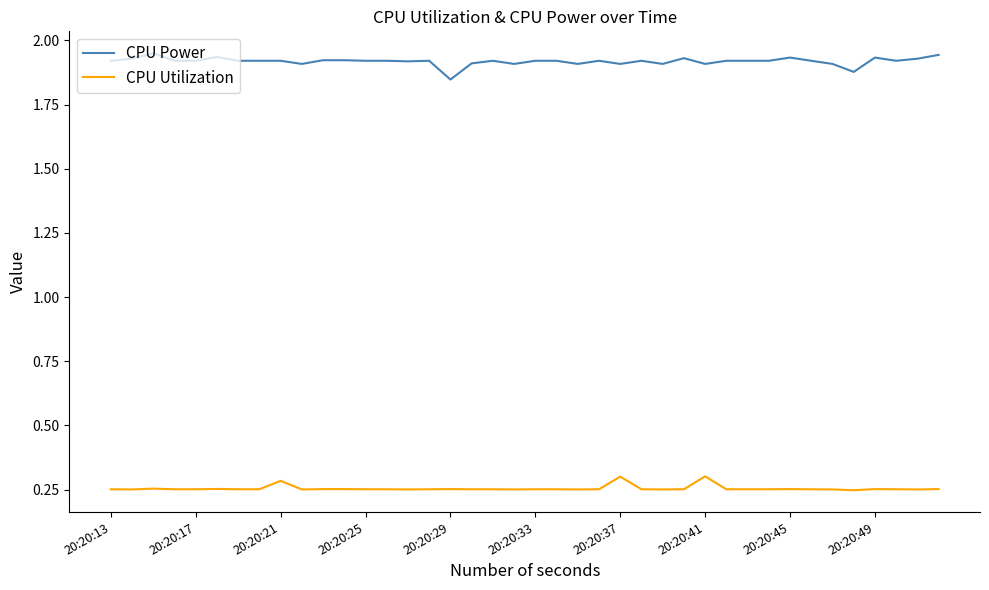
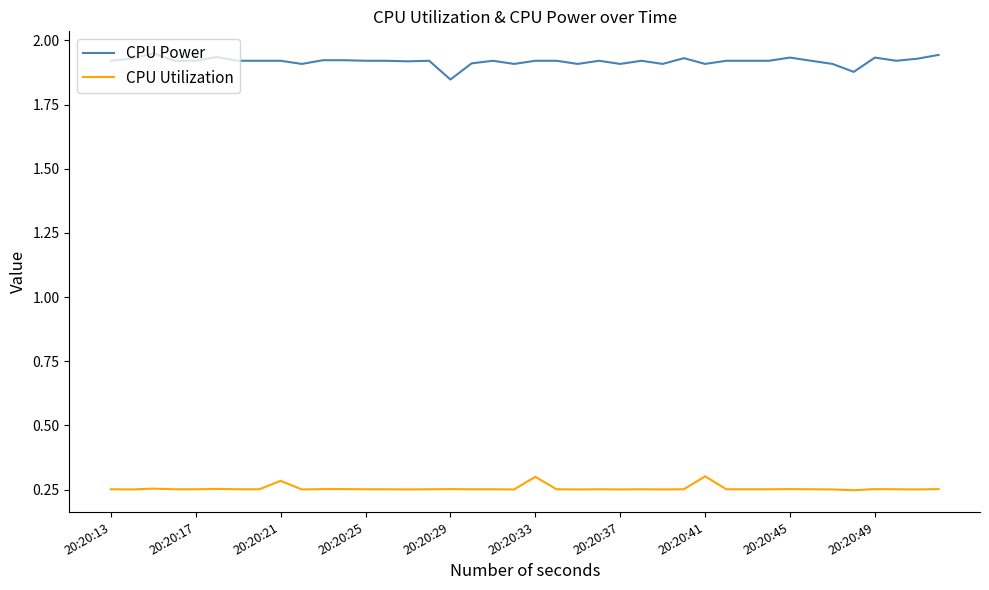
CPU Utilization, 20:20:33: 0.25 -> 0.30
CPU Utilization, 20:20:37: 0.30 -> 0.25
